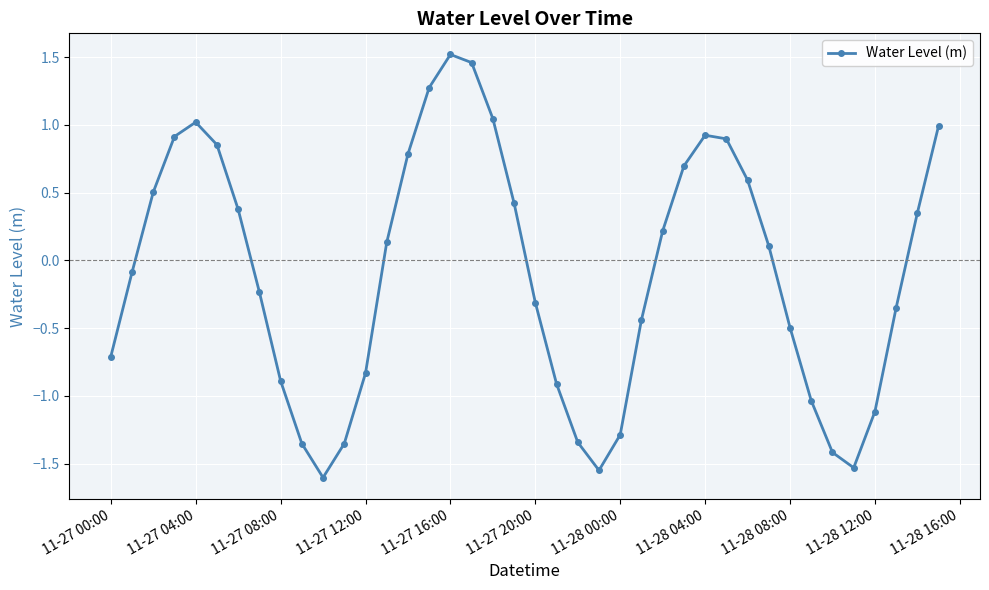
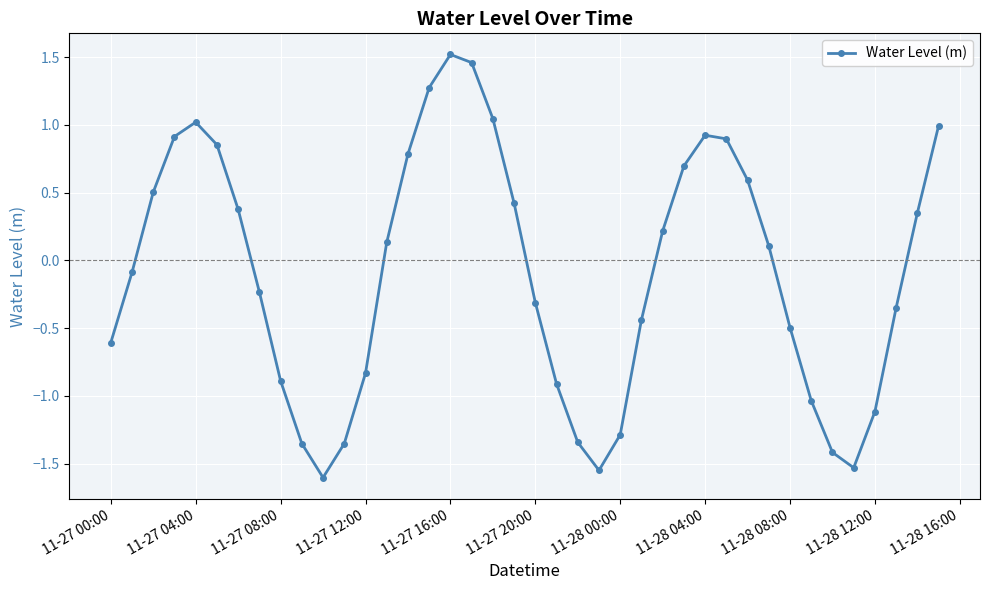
11-27 00:00: -0.71 -> -0.61
